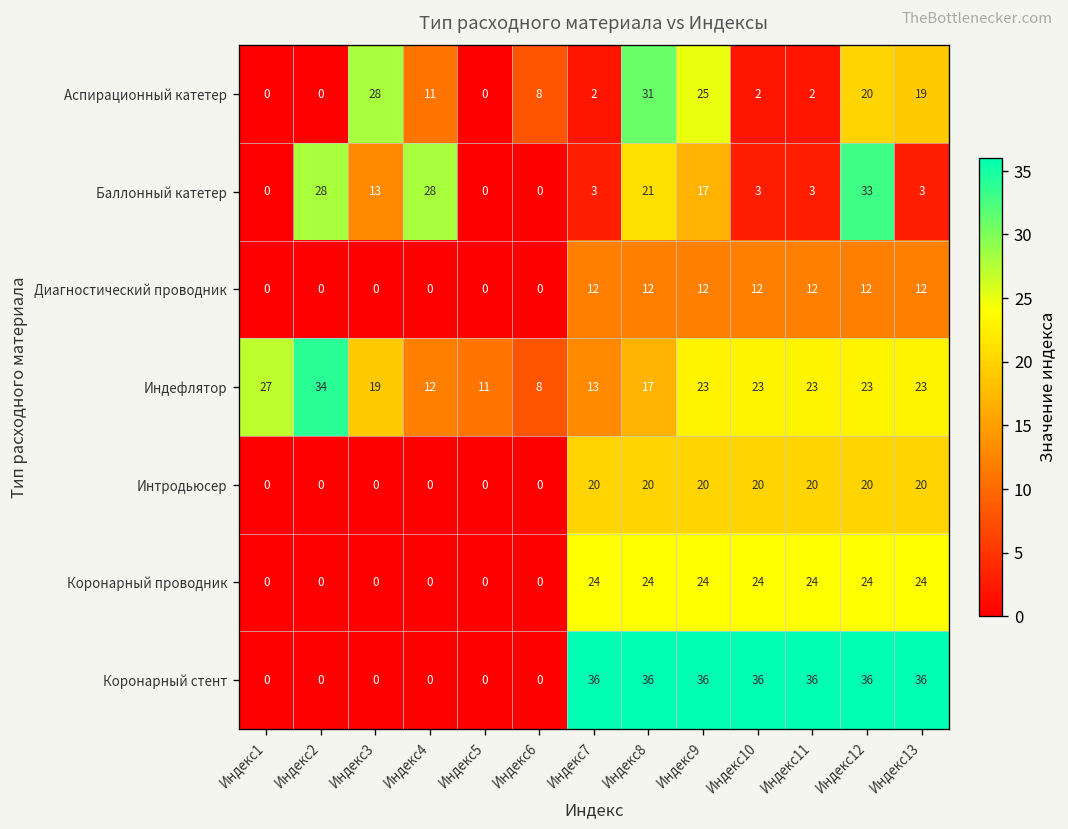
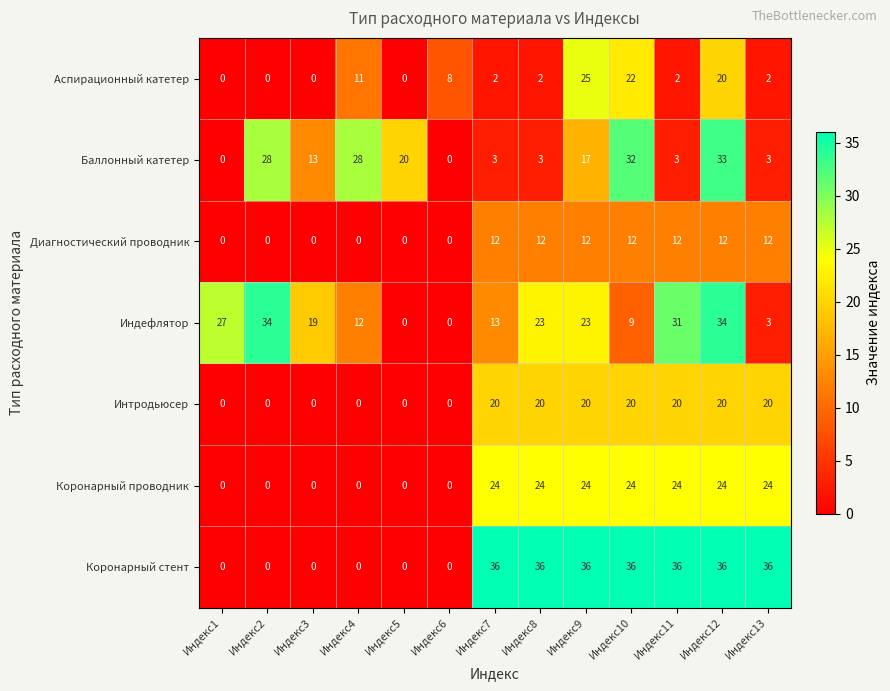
Аспирационный катетер, Индекс3: 28 -> 0
Аспирационный катетер, Индекс8: 31 -> 2
Аспирационный катетер, Индекс10: 2 -> 22
Аспирационный катетер, Индекс13: 19 -> 2
Баллонный катетер, Индекс5: 0 -> 20
Баллонный катетер, Индекс8: 21 -> 3
Баллонный катетер, Индекс10: 3 -> 32
Индефлятор, Индекс5: 11 -> 0
Индефлятор, Индекс6: 8 -> 0
Индефлятор, Индекс8: 17 -> 23
Индефлятор, Индекс10: 23 -> 9
Индефлятор, Индекс11: 23 -> 31
Индефлятор, Индекс12: 23 -> 34
Индефлятор, Индекс13: 23 -> 3
